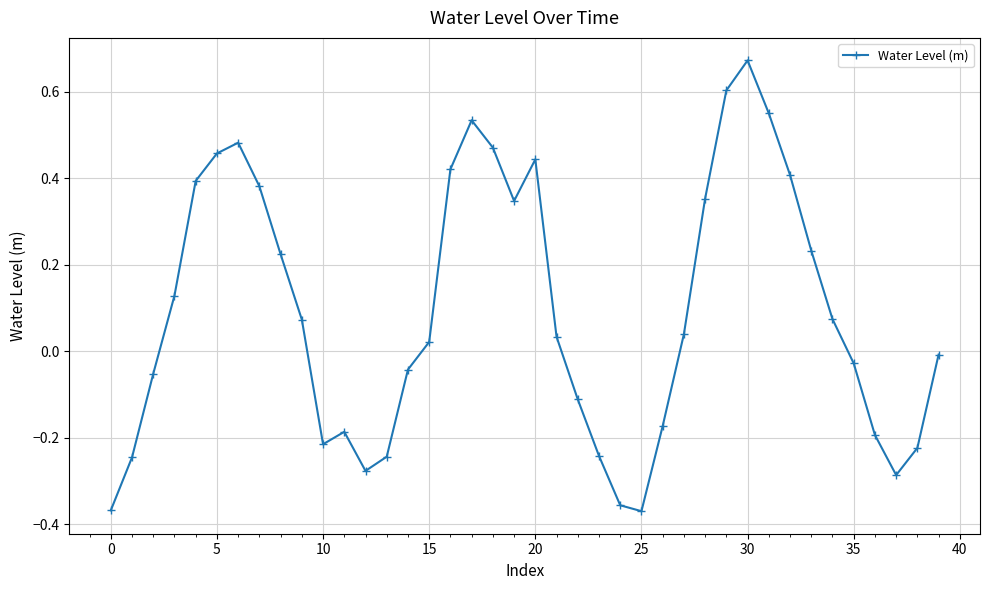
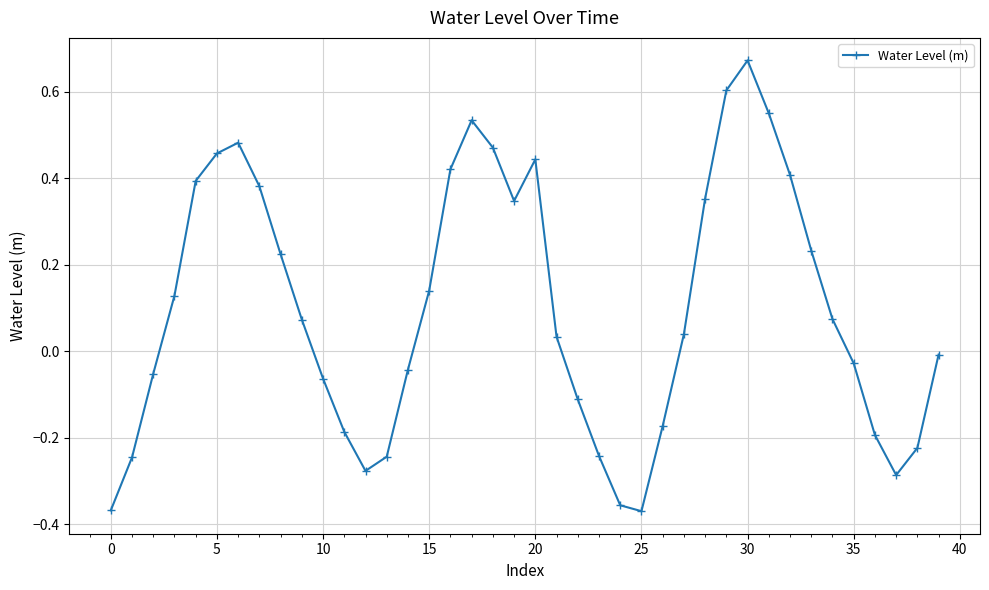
10: -0.21 -> -0.06
15: 0.02 -> 0.14
